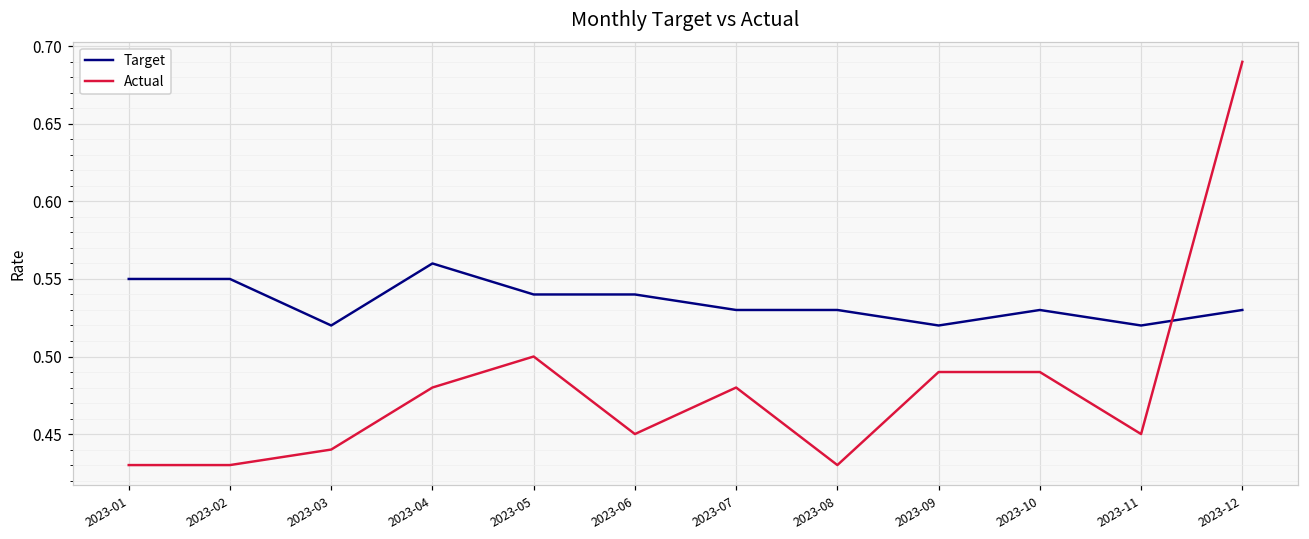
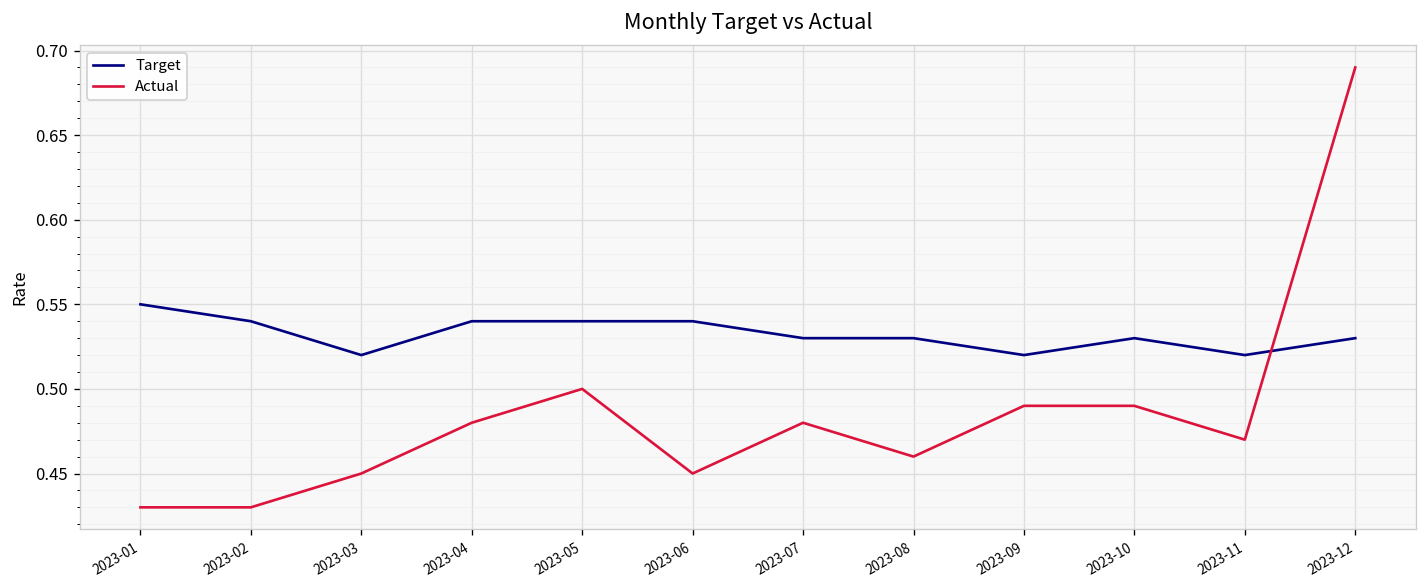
Target, 2023-02: 0.55 -> 0.54
Actual, 2023-03: 0.44 -> 0.45
Target, 2023-04: 0.56 -> 0.54
Actual, 2023-08: 0.43 -> 0.46
Actual, 2023-11: 0.45 -> 0.47
